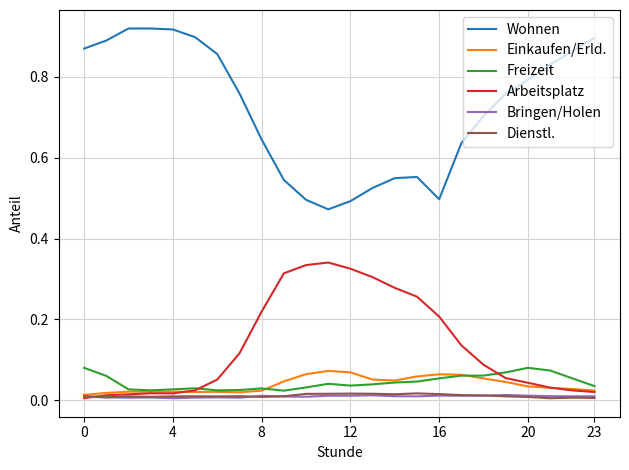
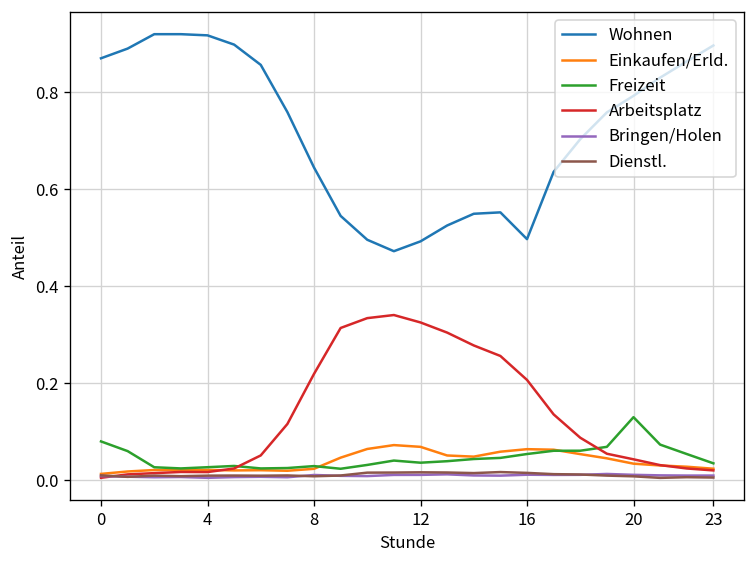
Freizeit, 20: 0.08 -> 0.13
